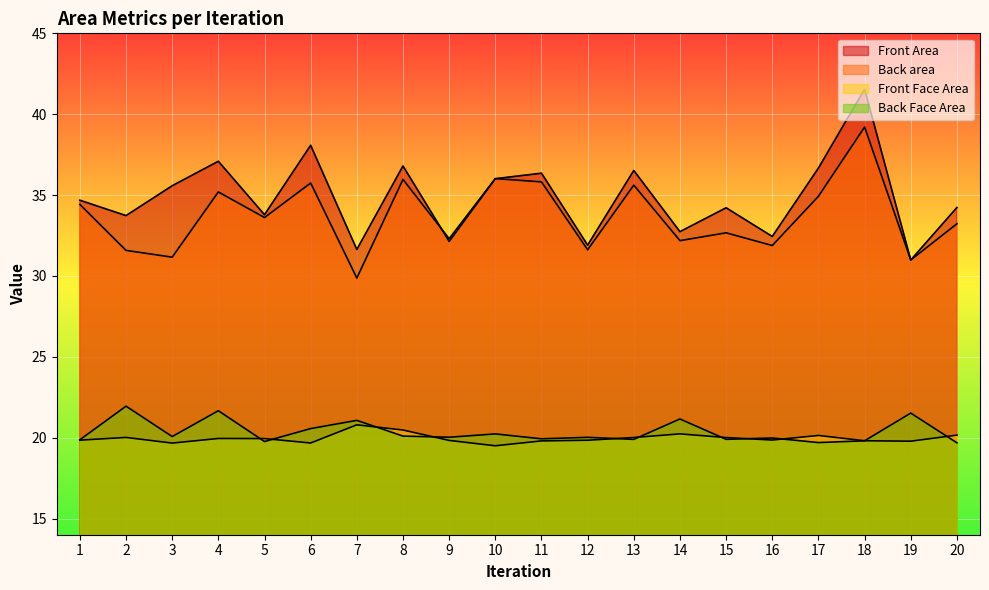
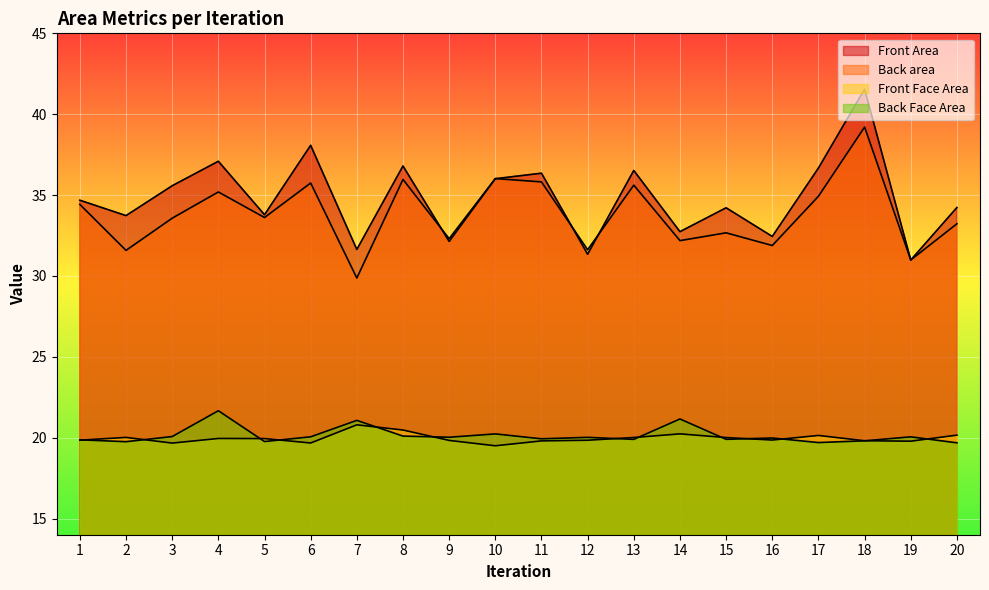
Back Face Area, 2: 21.9 -> 19.8
Back area, 3: 31.2 -> 33.6
Back Face Area, 6: 20.6 -> 20.1
Front Area, 12: 31.9 -> 31.3
Back Face Area, 19: 21.5 -> 20.1
